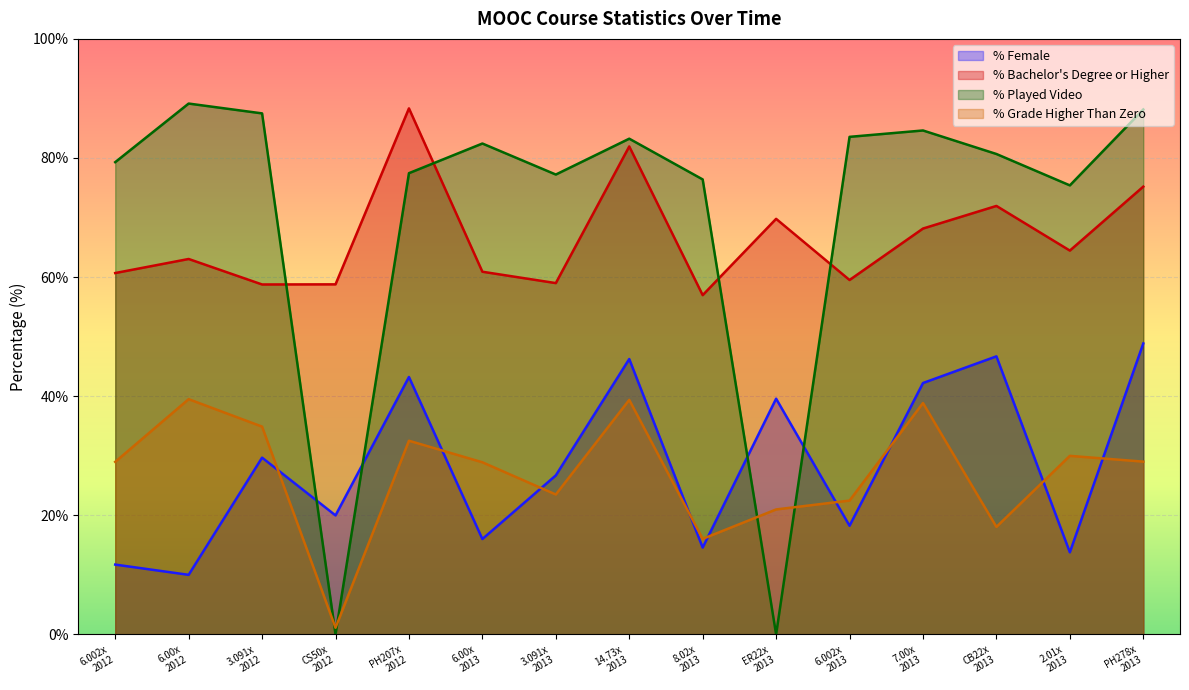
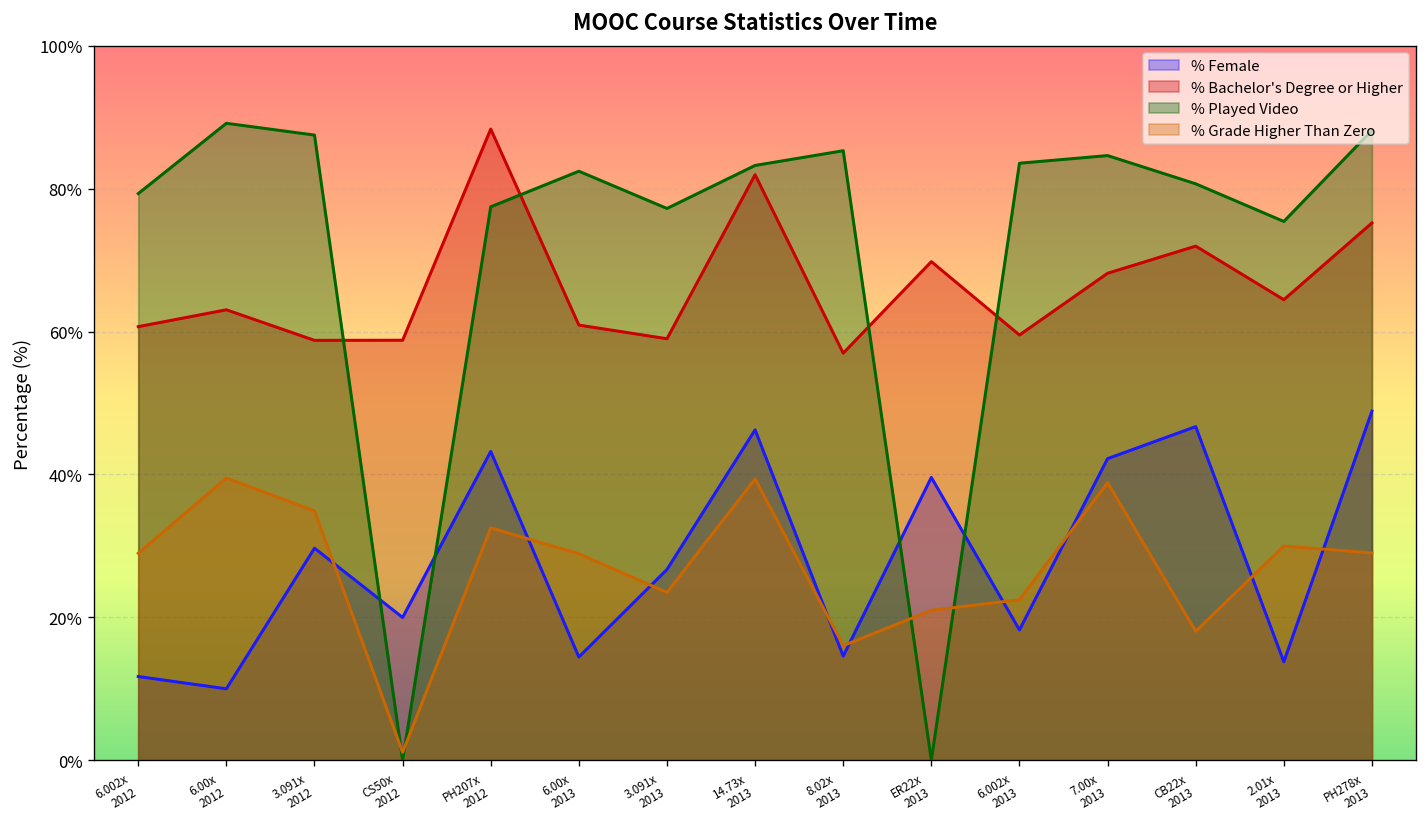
% Female, 6.00x 2013: 16% -> 14%
% Played Video, 8.02x 2013: 76% -> 85%
